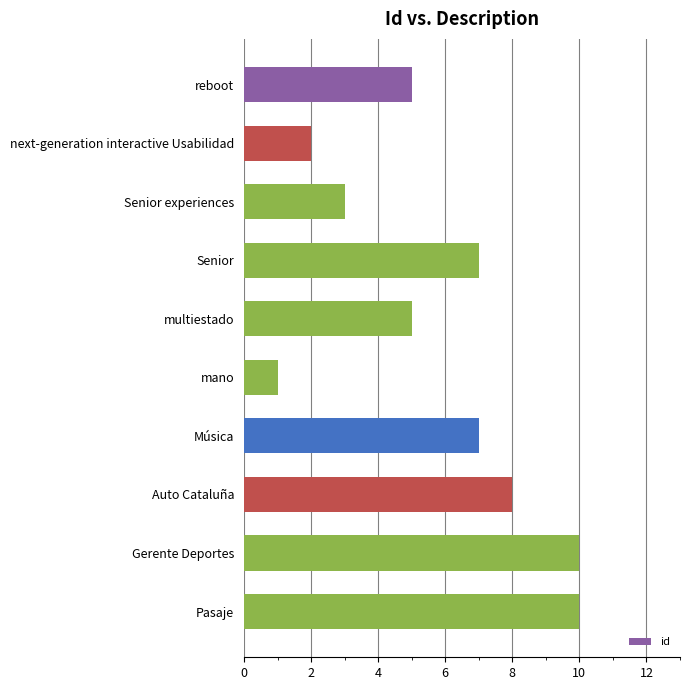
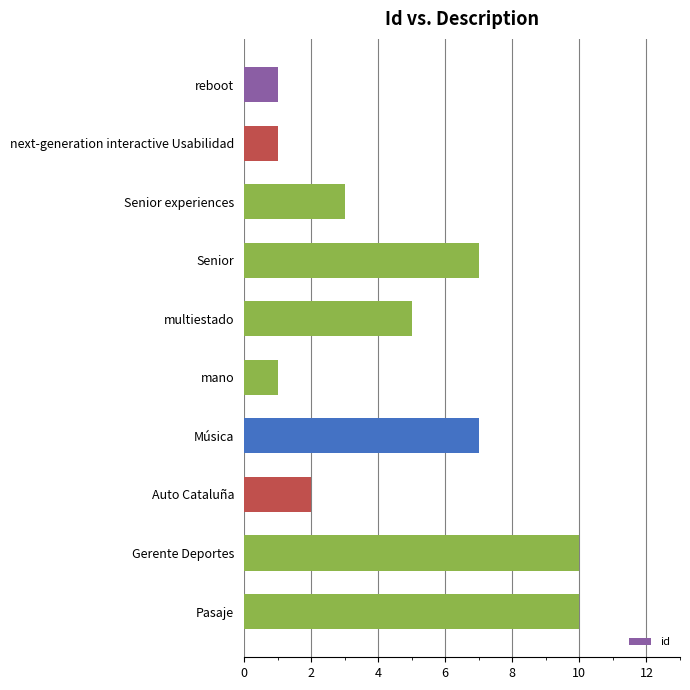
reboot: 5 -> 1
next-generation interactive Usabilidad: 2 -> 1
Auto Cataluña: 8 -> 2
